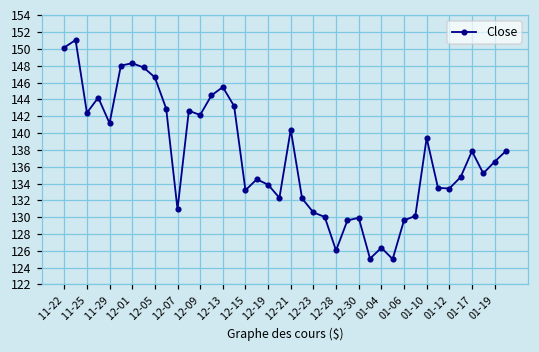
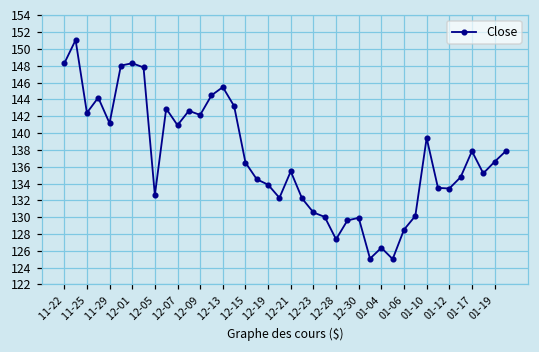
11-22: 150 -> 148
12-05: 147 -> 133
12-07: 131 -> 141
12-15: 133 -> 137
12-21: 140 -> 135
12-28: 126 -> 127
01-06: 130 -> 129
